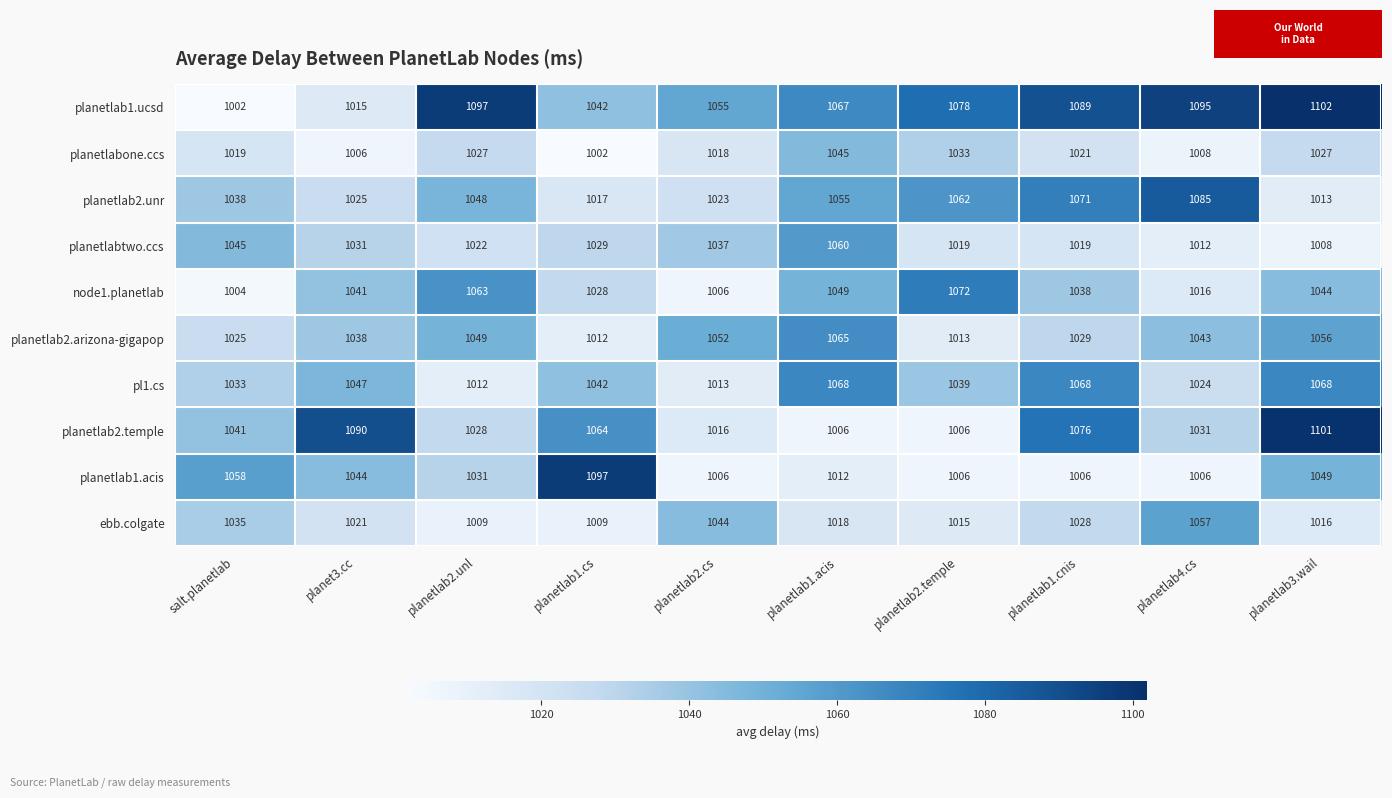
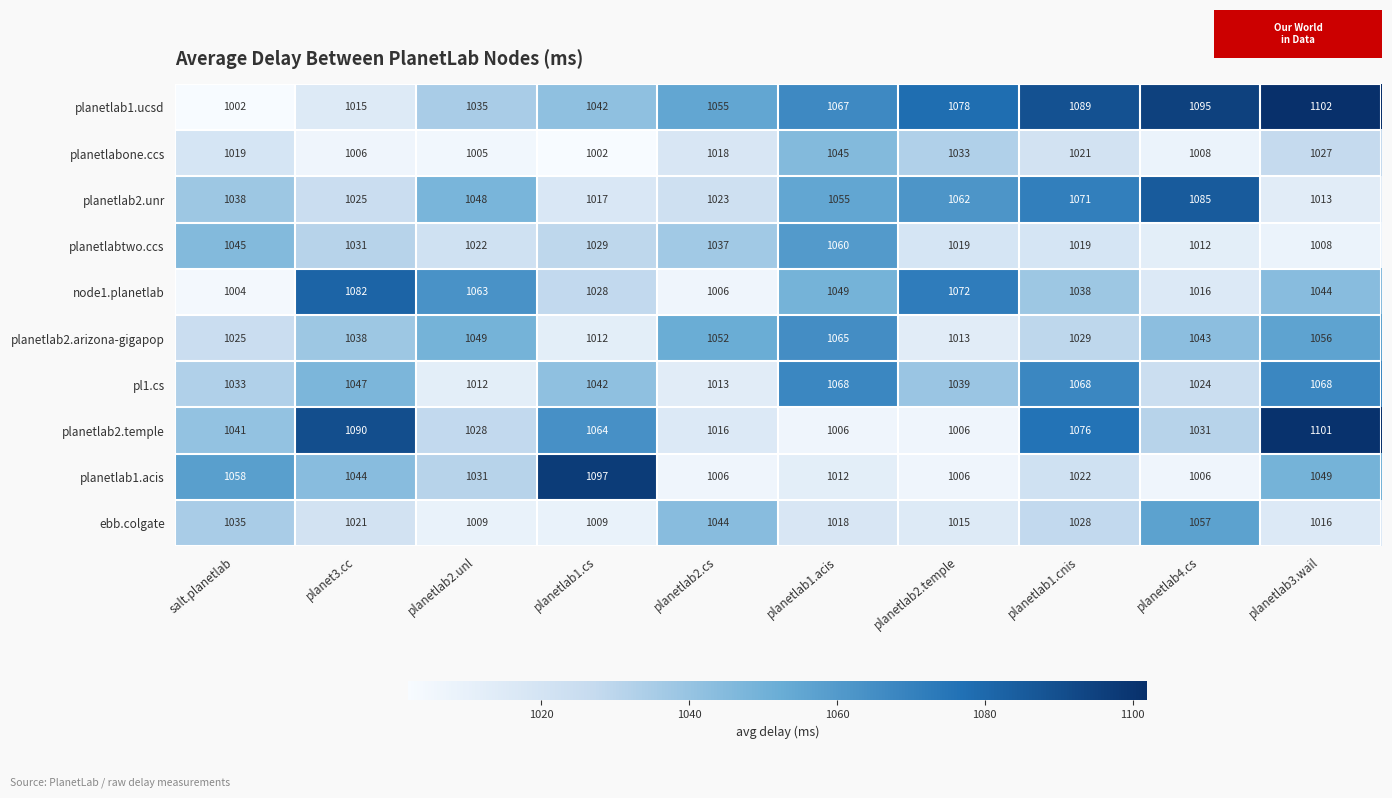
planetlab1.ucsd, planetlab2.unl: 1097 -> 1035
planetlabone.ccs, planetlab2.unl: 1027 -> 1005
node1.planetlab, planet3.cc: 1041 -> 1082
planetlab1.acis, planetlab1.cnis: 1006 -> 1022
